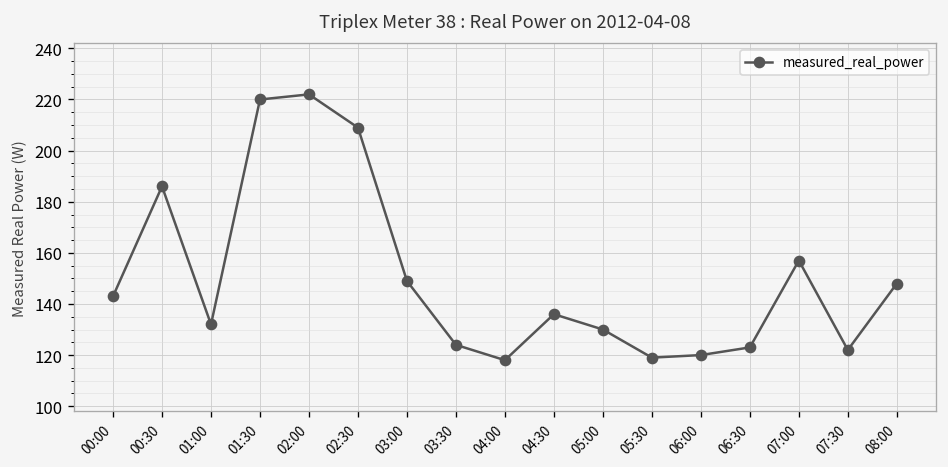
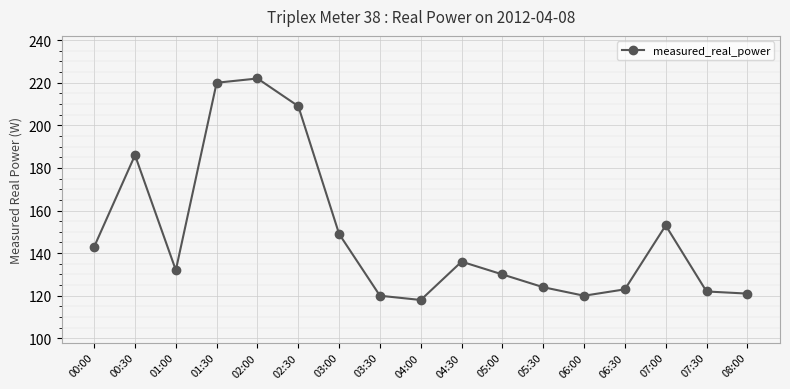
03:30: 124 -> 120
05:30: 119 -> 124
07:00: 157 -> 153
08:00: 148 -> 121
